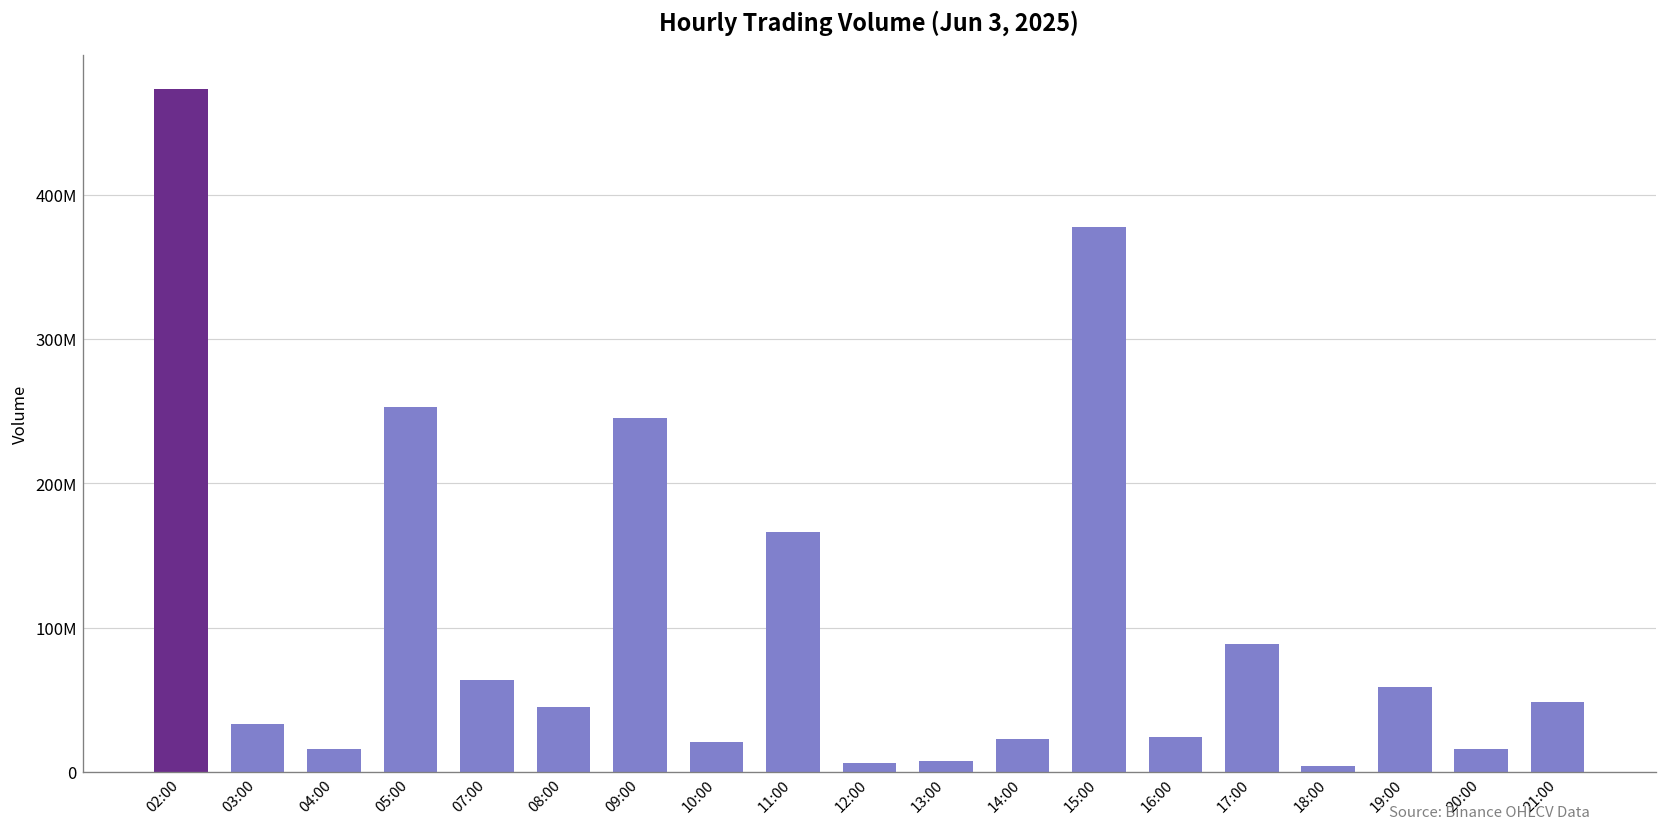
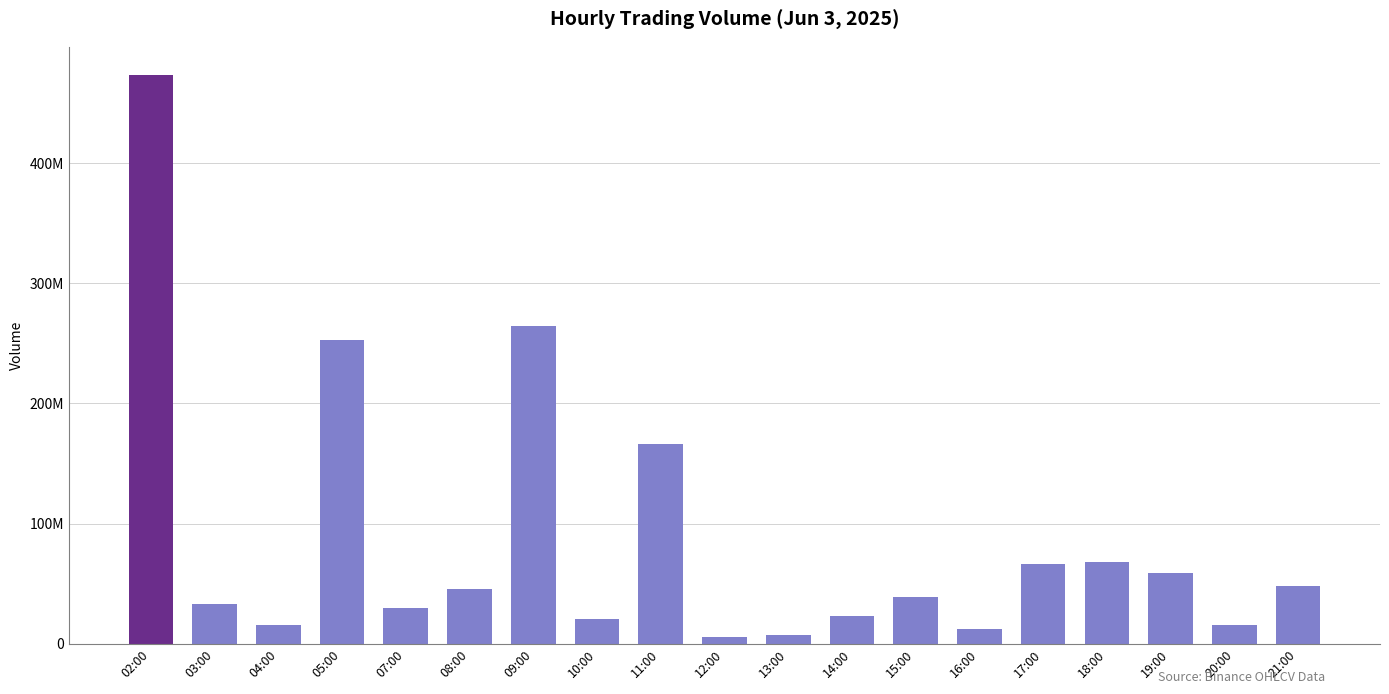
07:00: 64000000 -> 30000000
09:00: 245000000 -> 264000000
15:00: 377000000 -> 39000000
16:00: 24000000 -> 12000000
17:00: 89000000 -> 67000000
18:00: 4000000 -> 68000000
